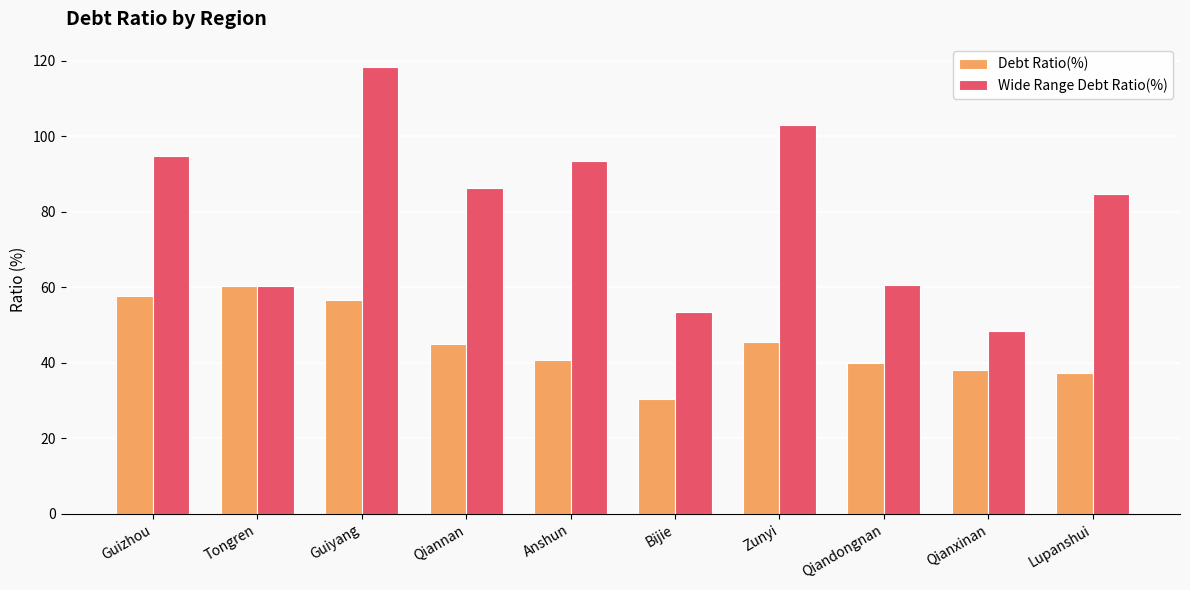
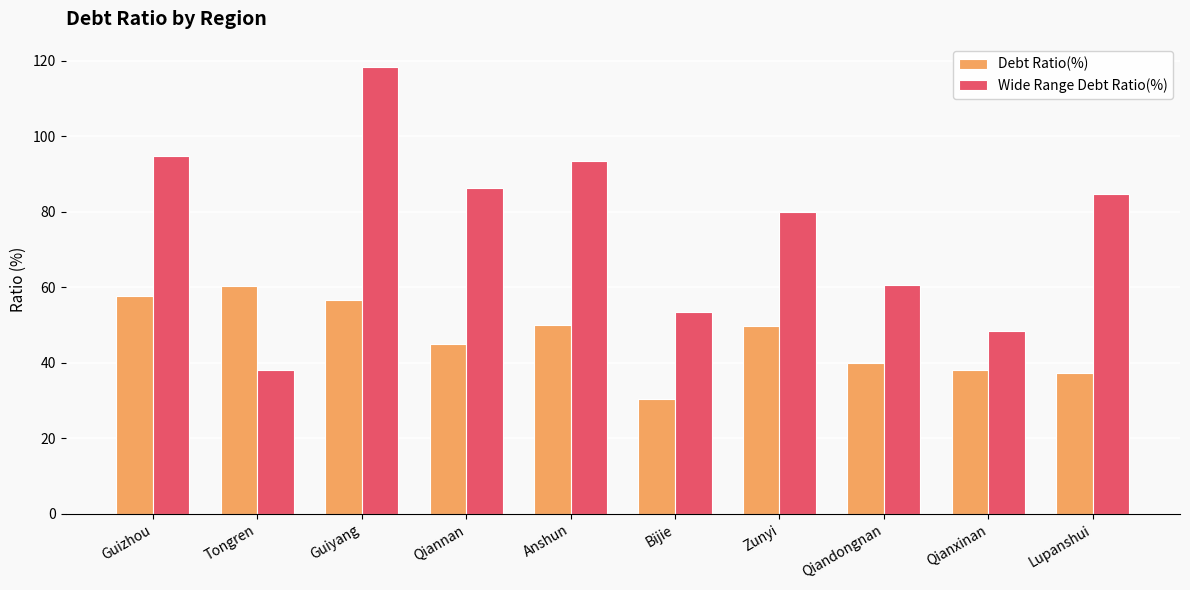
Wide Range Debt Ratio(%), Tongren: 60 -> 38
Debt Ratio(%), Anshun: 41 -> 50
Debt Ratio(%), Zunyi: 46 -> 50
Wide Range Debt Ratio(%), Zunyi: 103 -> 80
